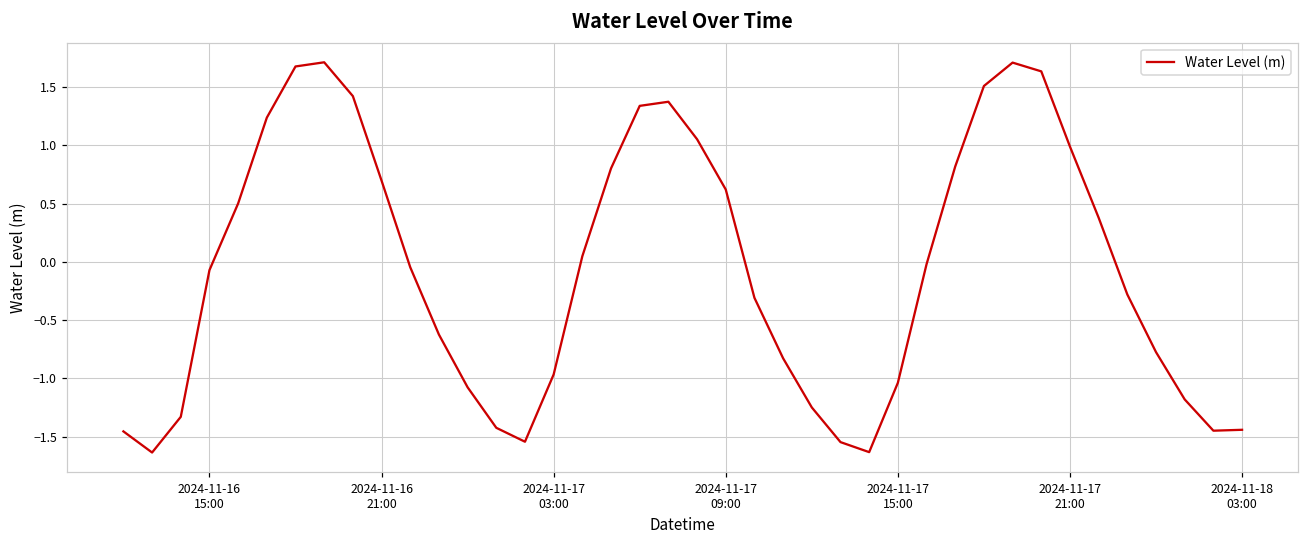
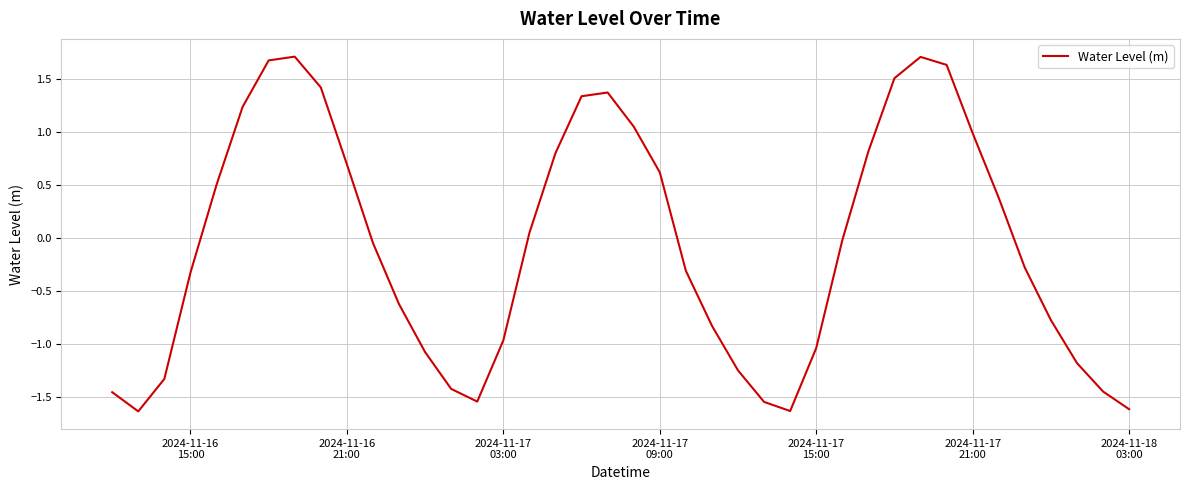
2024-11-16 15:00: -0.07 -> -0.33
2024-11-18 03:00: -1.44 -> -1.62
